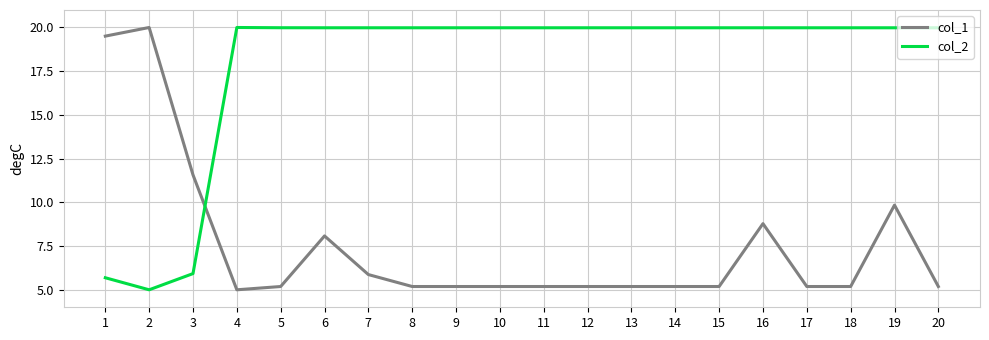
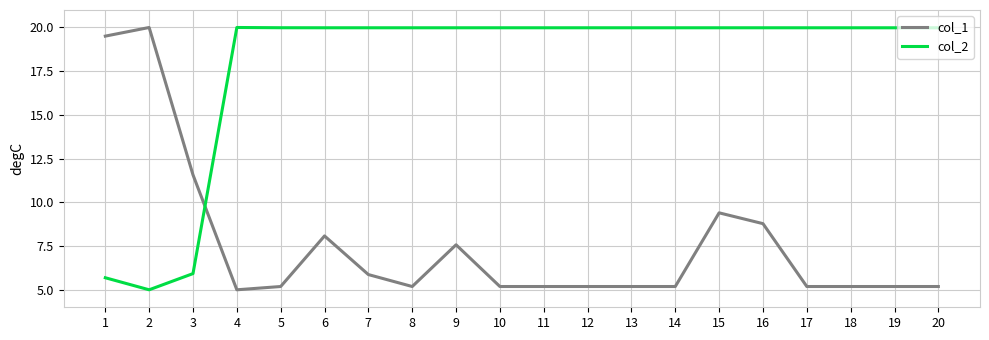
col_1, 9: 5.2 -> 7.6
col_1, 15: 5.2 -> 9.4
col_1, 19: 9.8 -> 5.2
